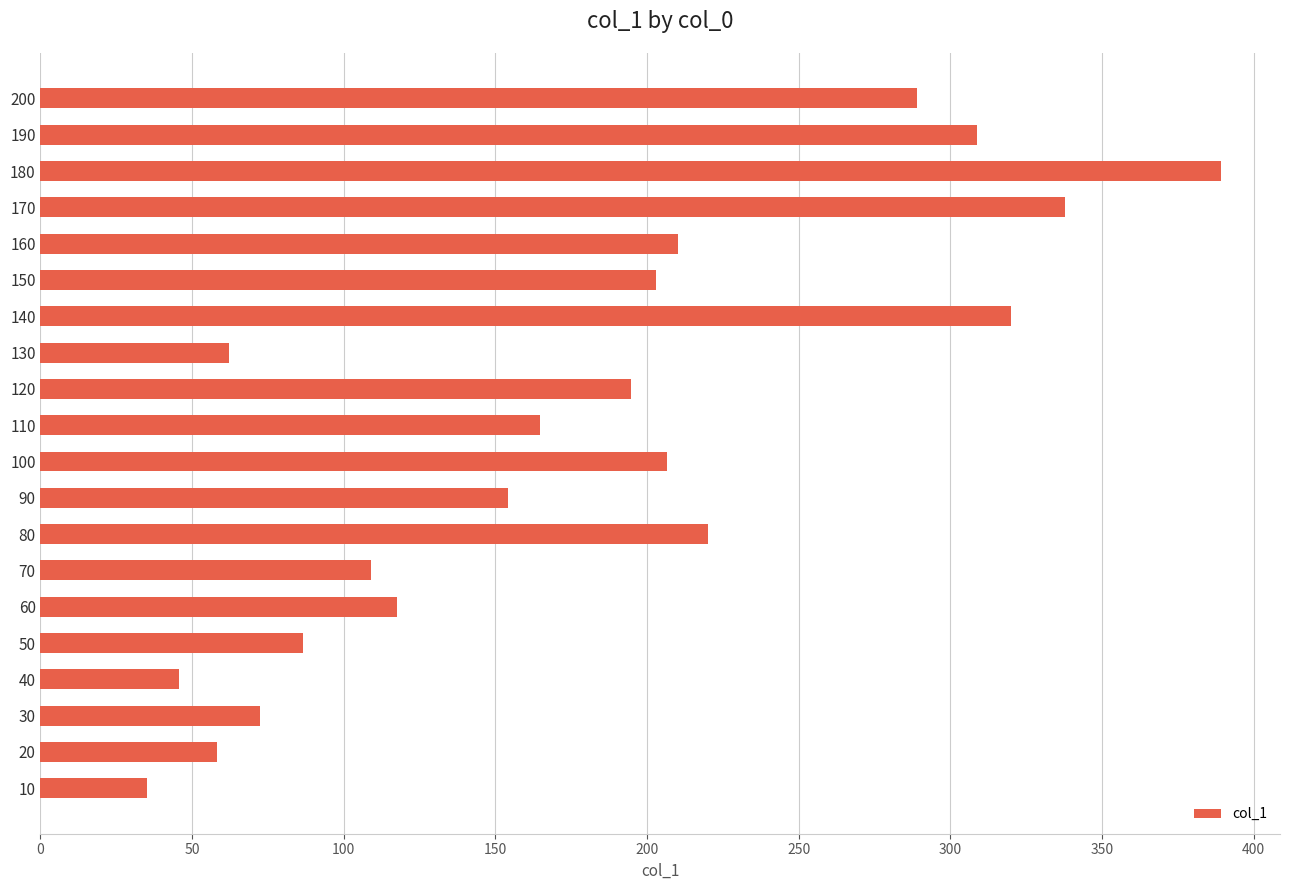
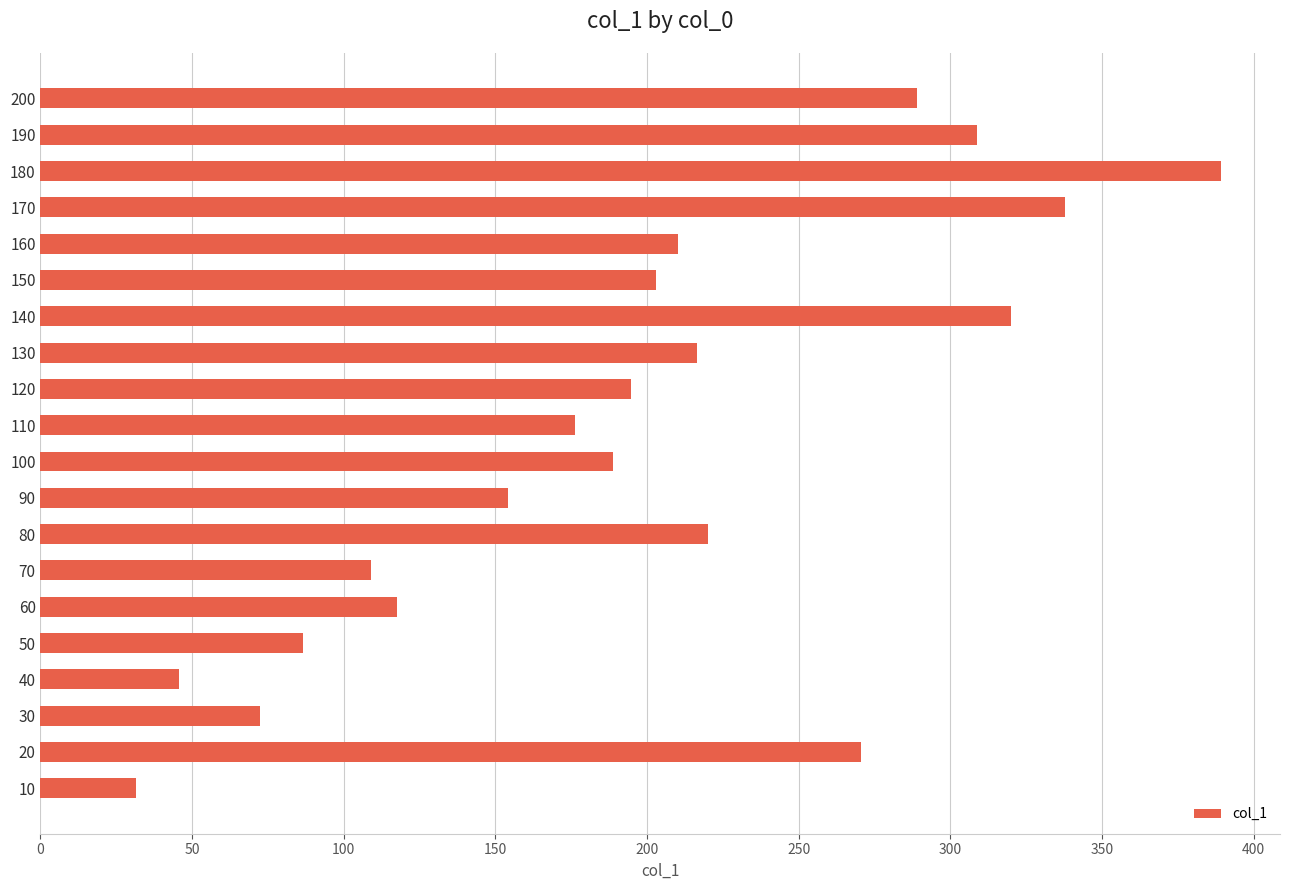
130: 62 -> 217
110: 165 -> 176
100: 207 -> 189
20: 58 -> 270
10: 35 -> 31
